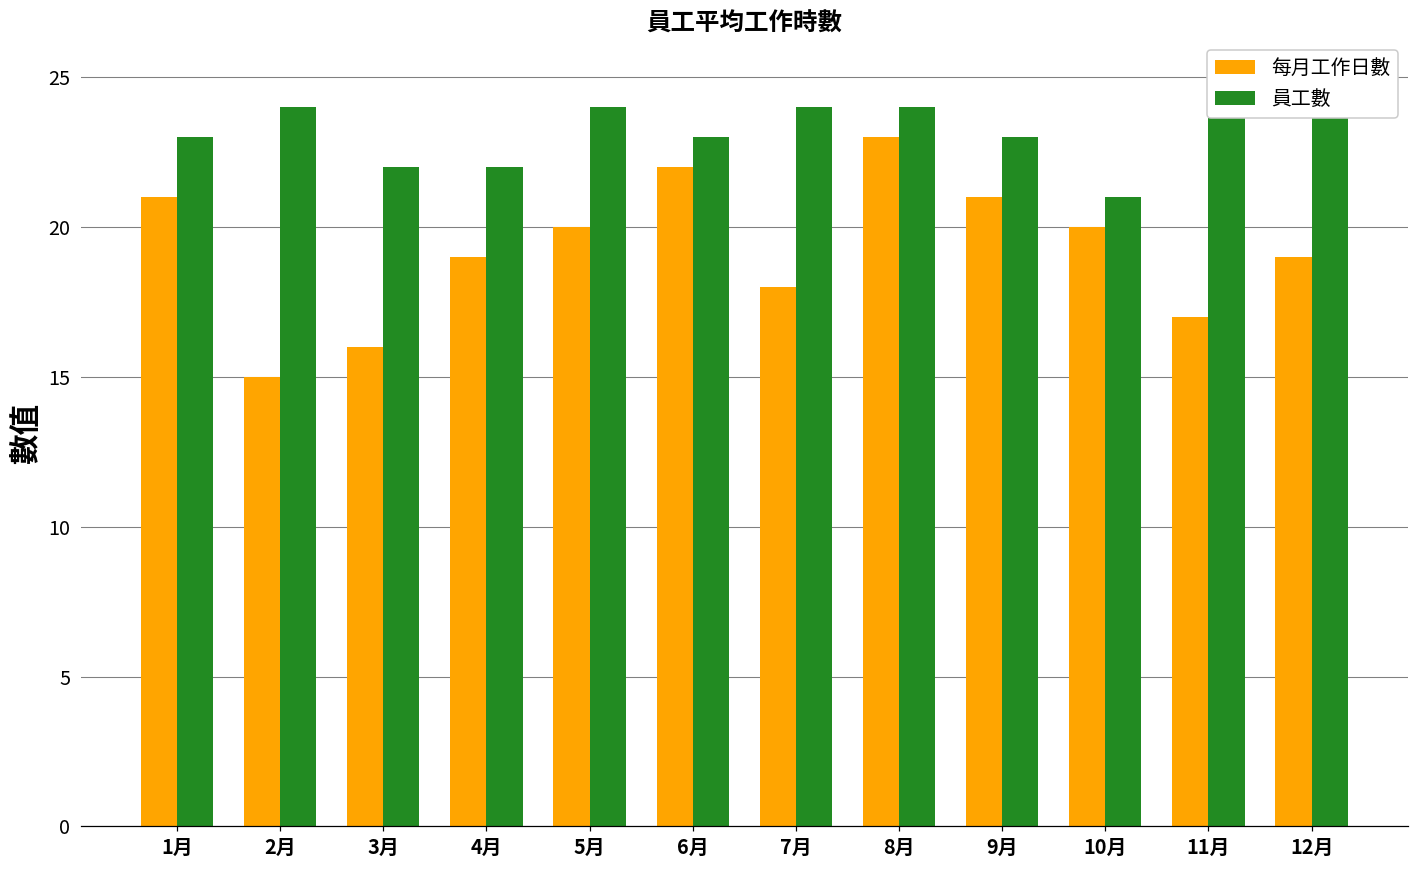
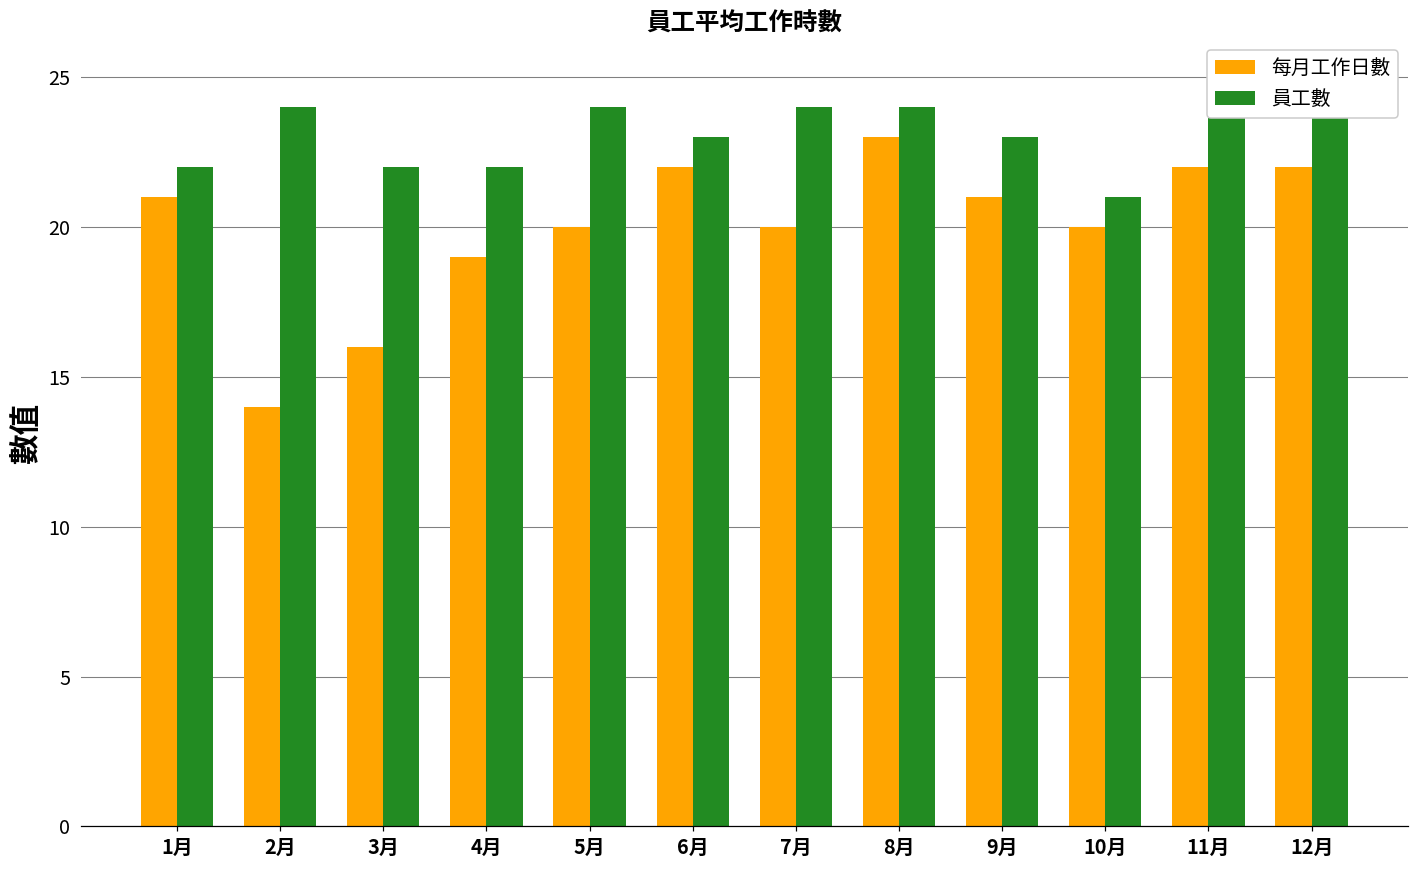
員工數, 1月: 23 -> 22
每月工作日數, 2月: 15 -> 14
每月工作日數, 7月: 18 -> 20
每月工作日數, 11月: 17 -> 22
每月工作日數, 12月: 19 -> 22
